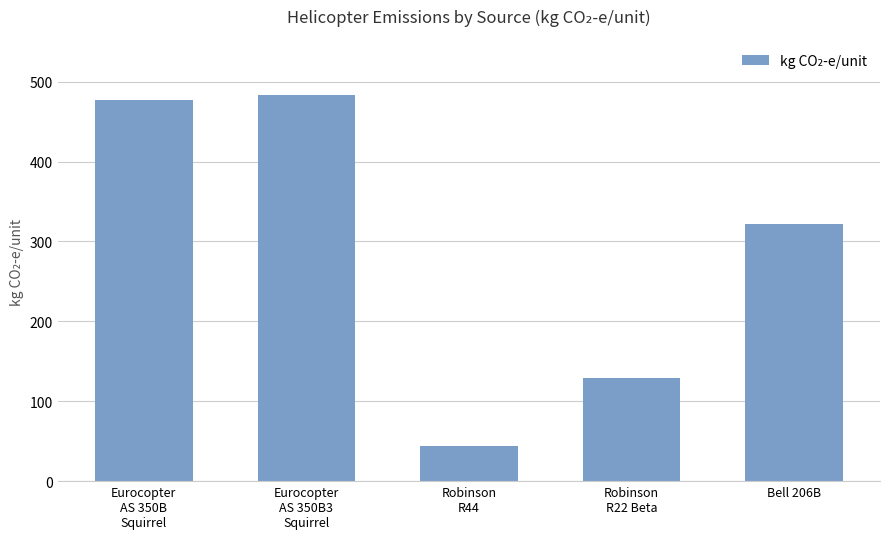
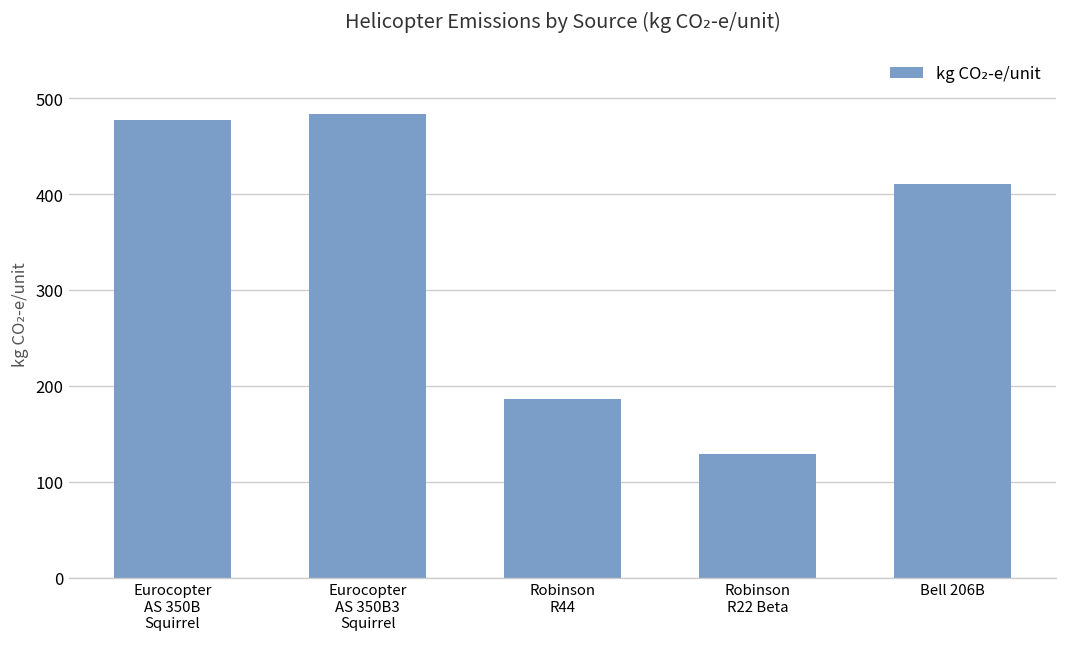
Robinson R44: 40 -> 190
Bell 206B: 320 -> 410
